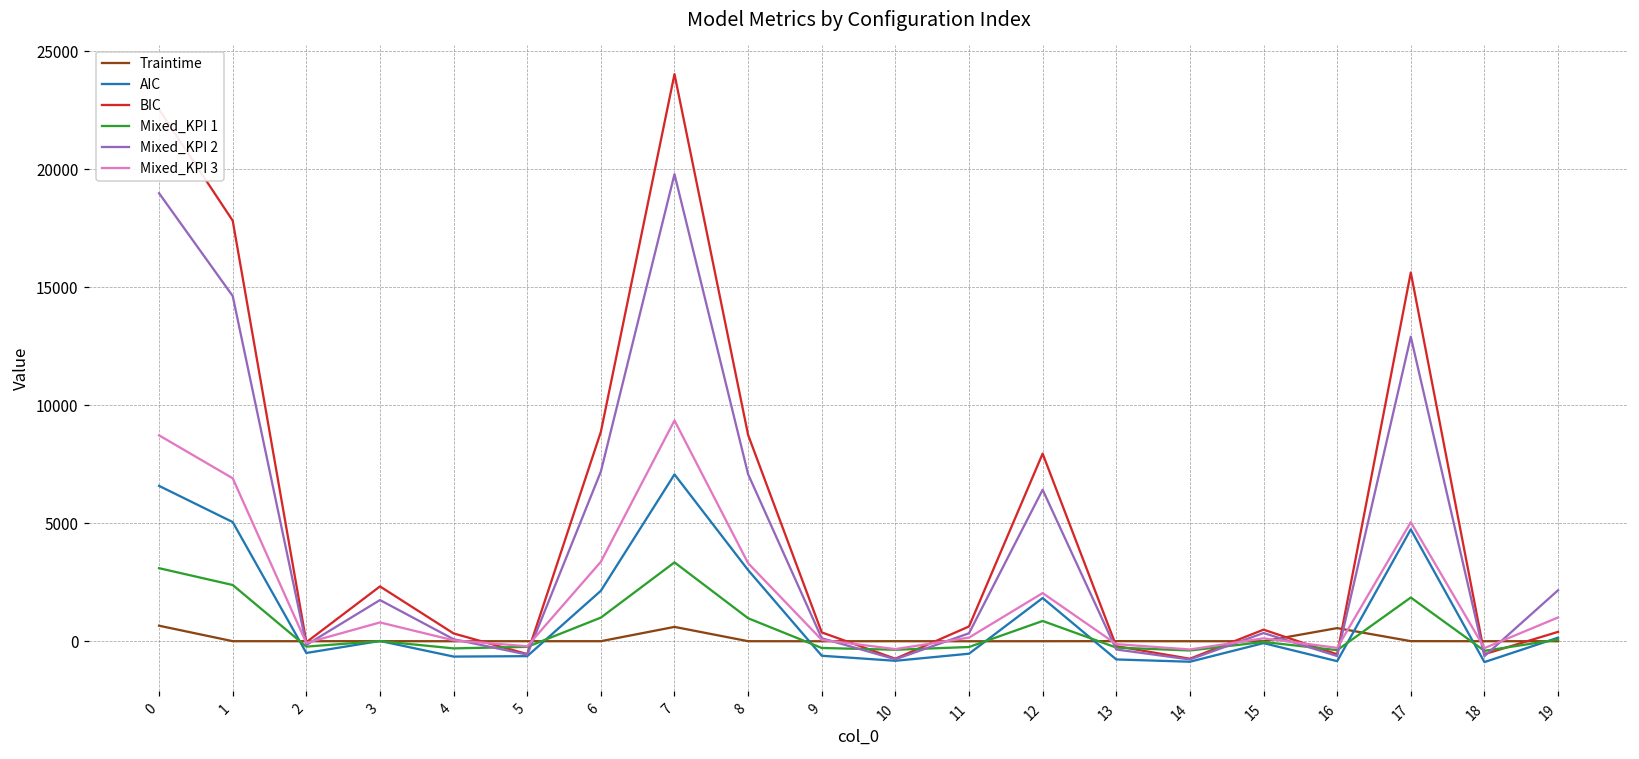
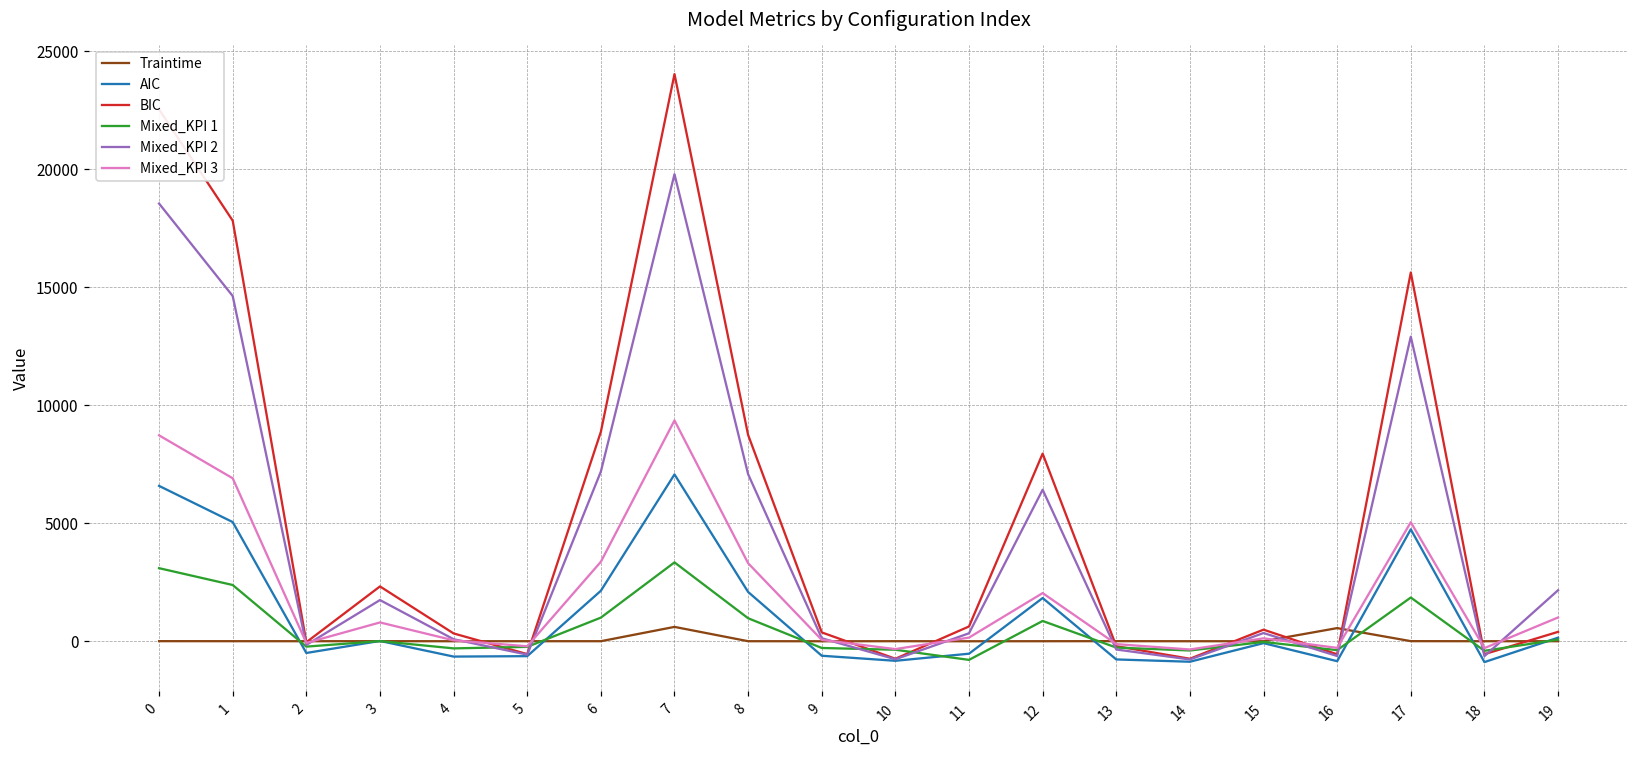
Traintime, 0: 700 -> 0
Mixed_KPI 2, 0: 19000 -> 18600
AIC, 8: 3000 -> 2100
Mixed_KPI 1, 11: -200 -> -800
